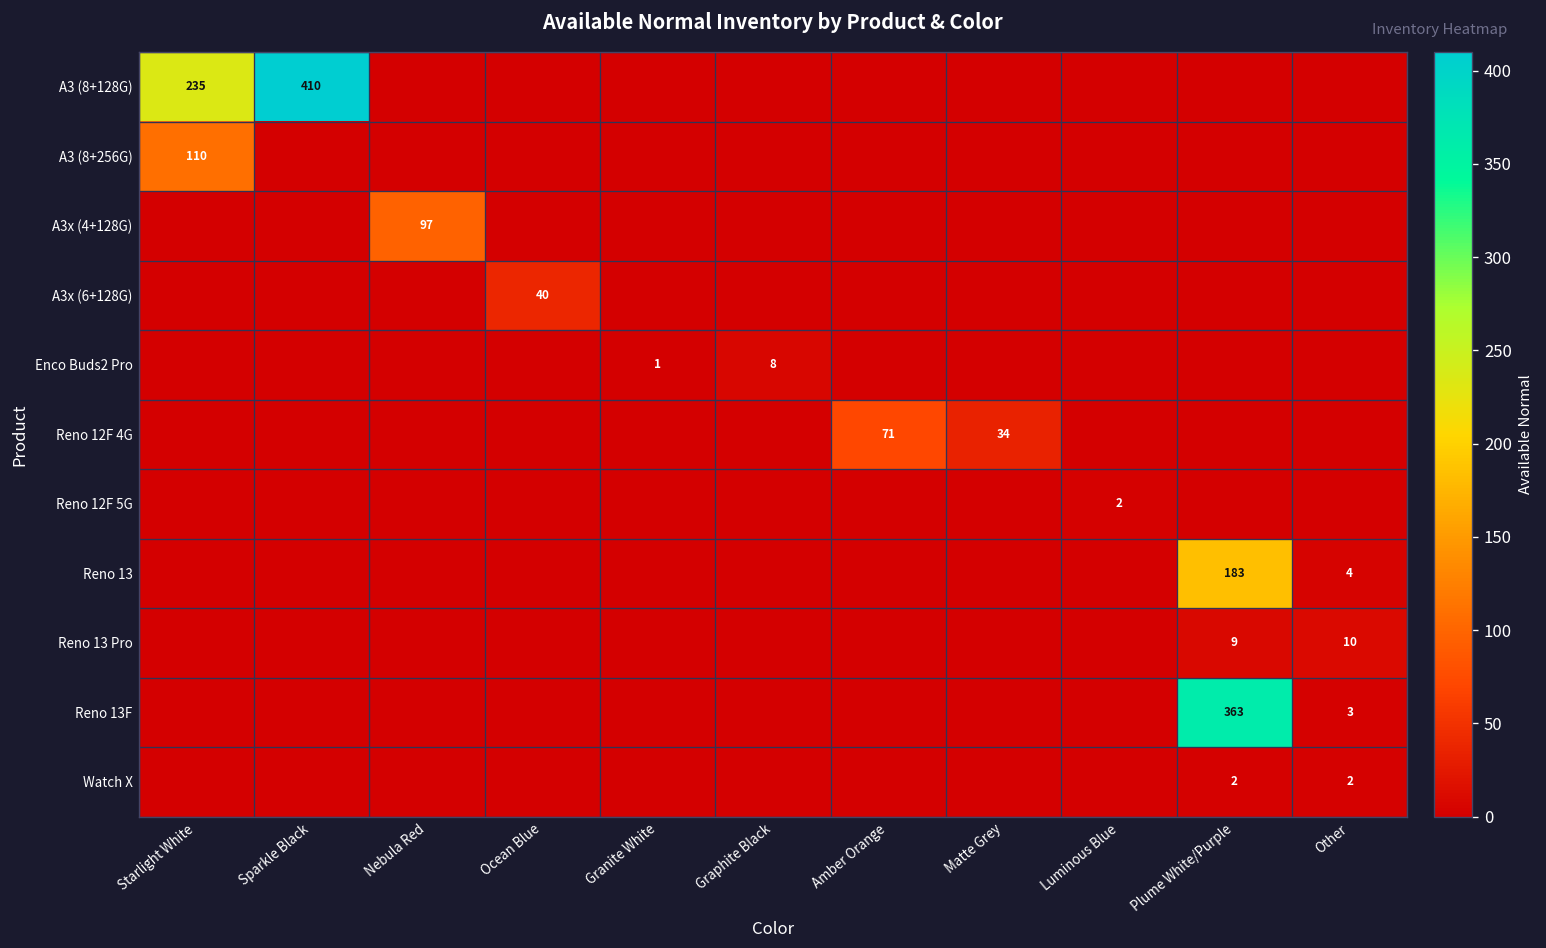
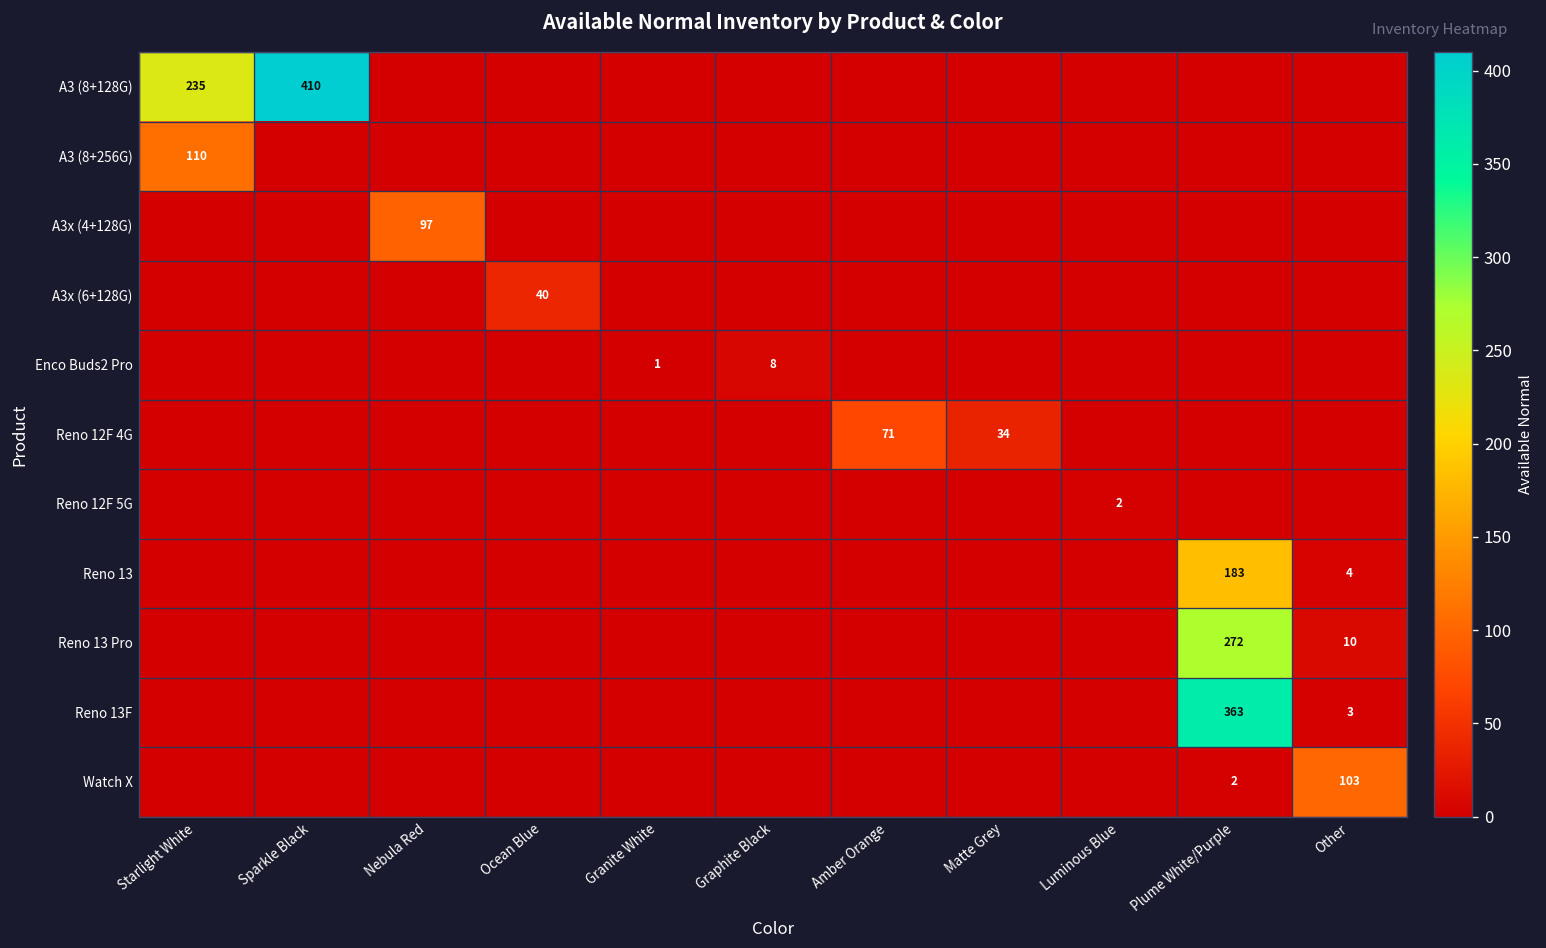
Reno 13 Pro, Plume White/Purple: 9 -> 272
Watch X, Other: 2 -> 103
